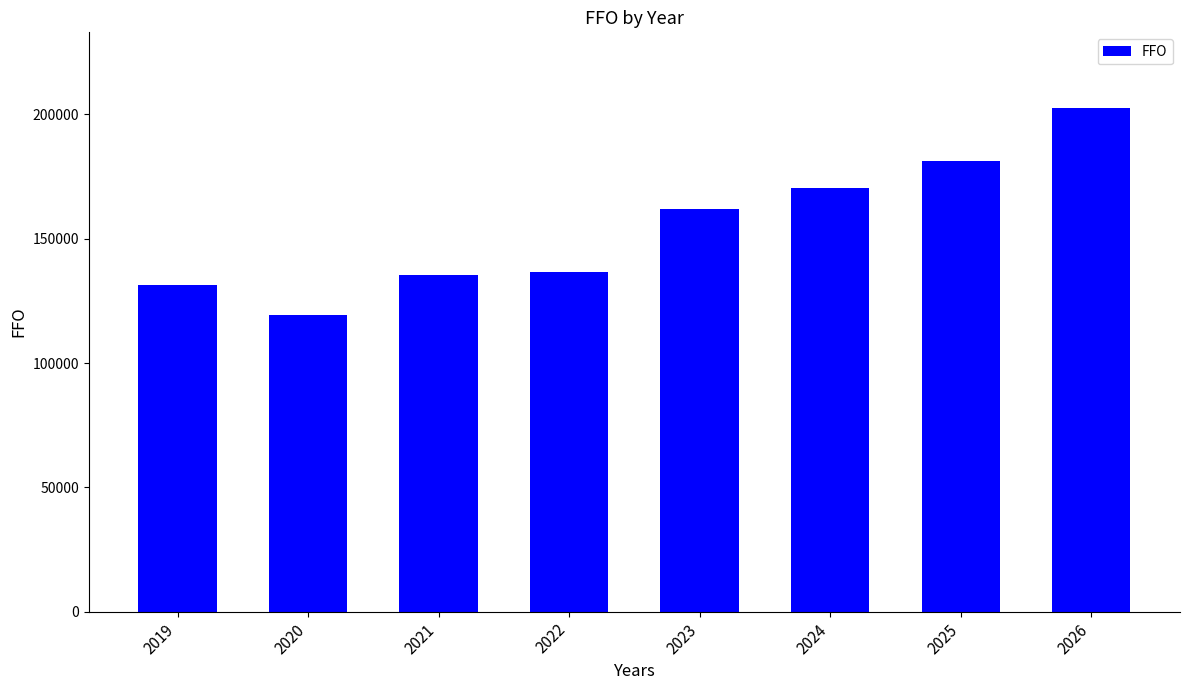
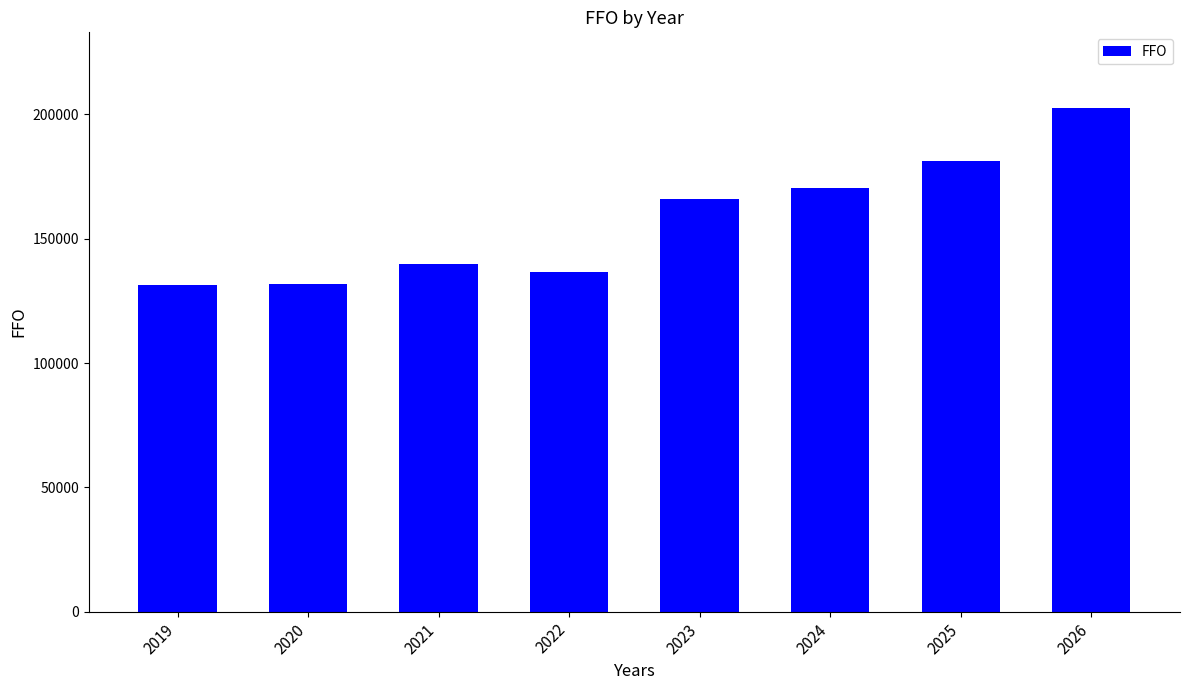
2020: 119000 -> 132000
2021: 136000 -> 140000
2023: 162000 -> 166000
